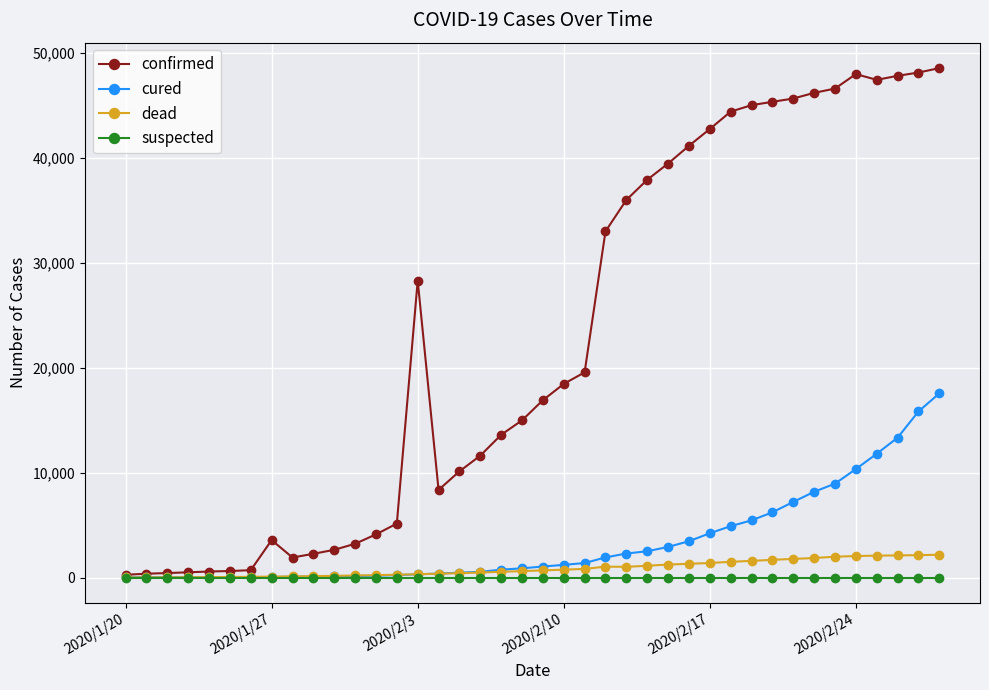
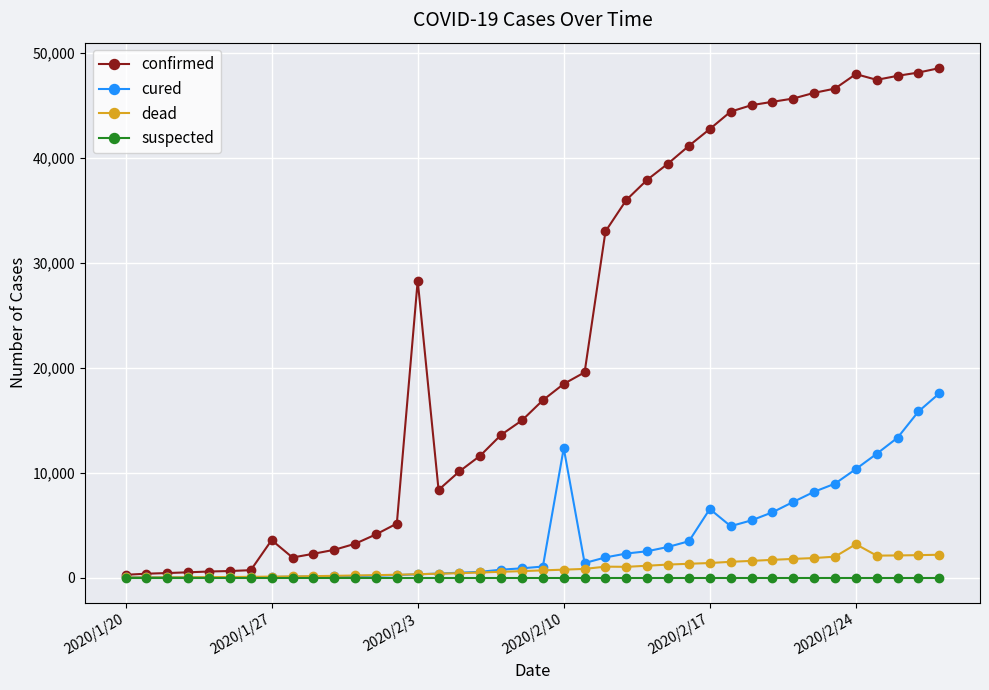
cured, 2020/2/10: 1,200 -> 12,300
cured, 2020/2/17: 4,200 -> 6,500
dead, 2020/2/24: 2,000 -> 3,200
